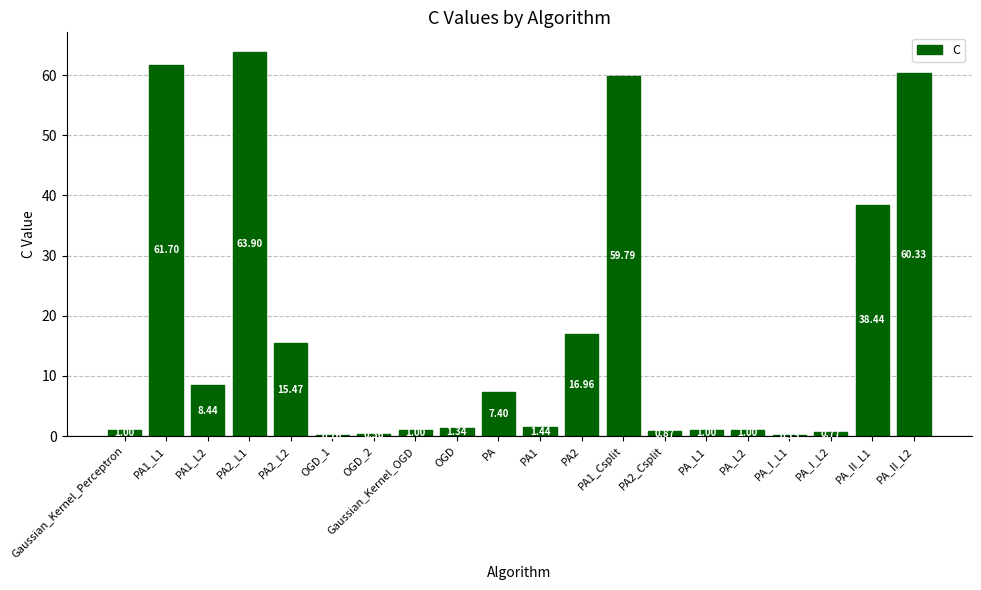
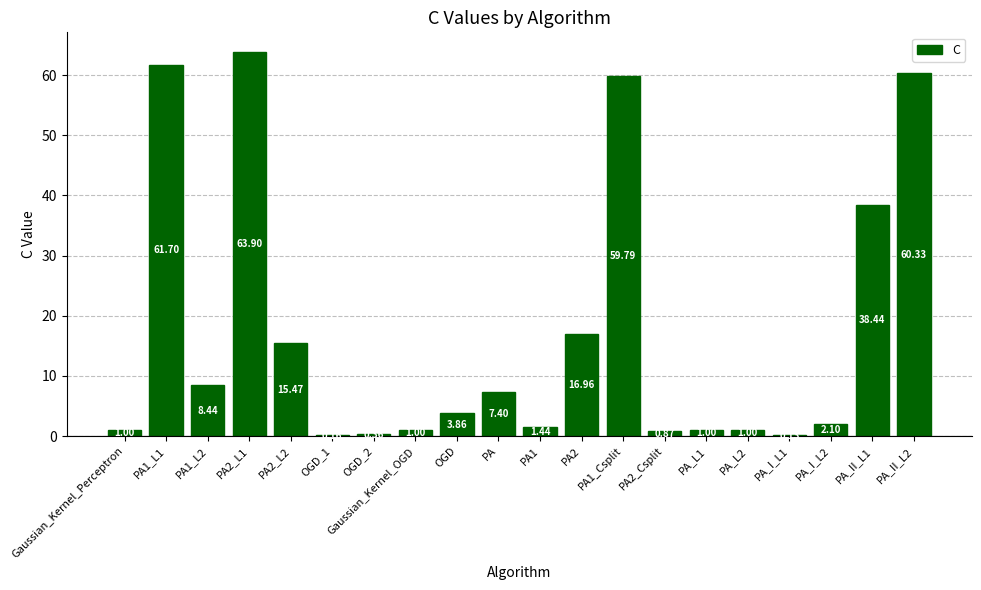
OGD: 1.34 -> 3.86
PA_I_L2: 1 -> 2
